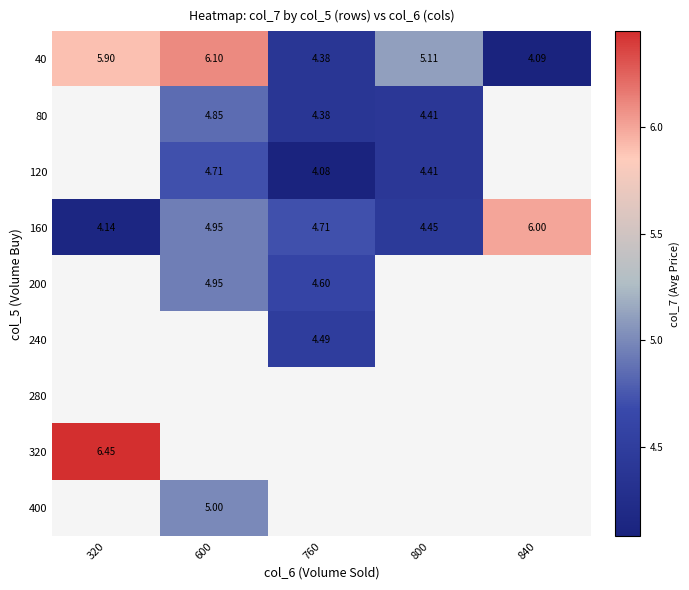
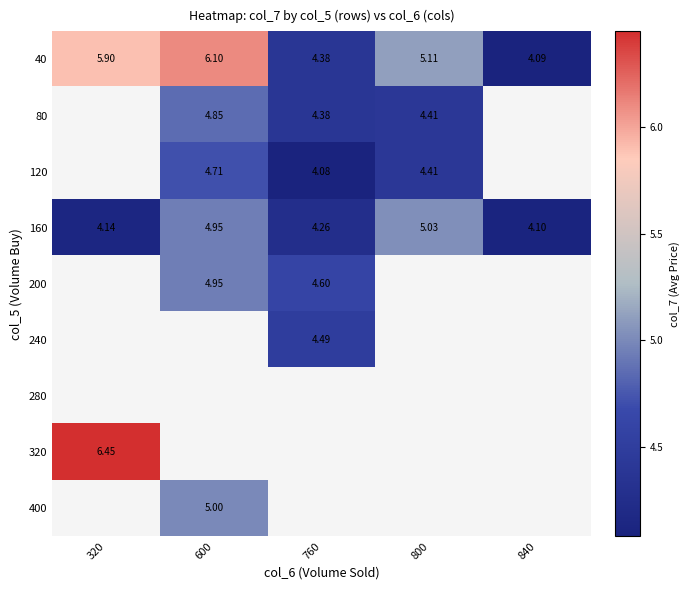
160, 760: 4.71 -> 4.26
160, 800: 4.45 -> 5.03
160, 840: 6.00 -> 4.10
